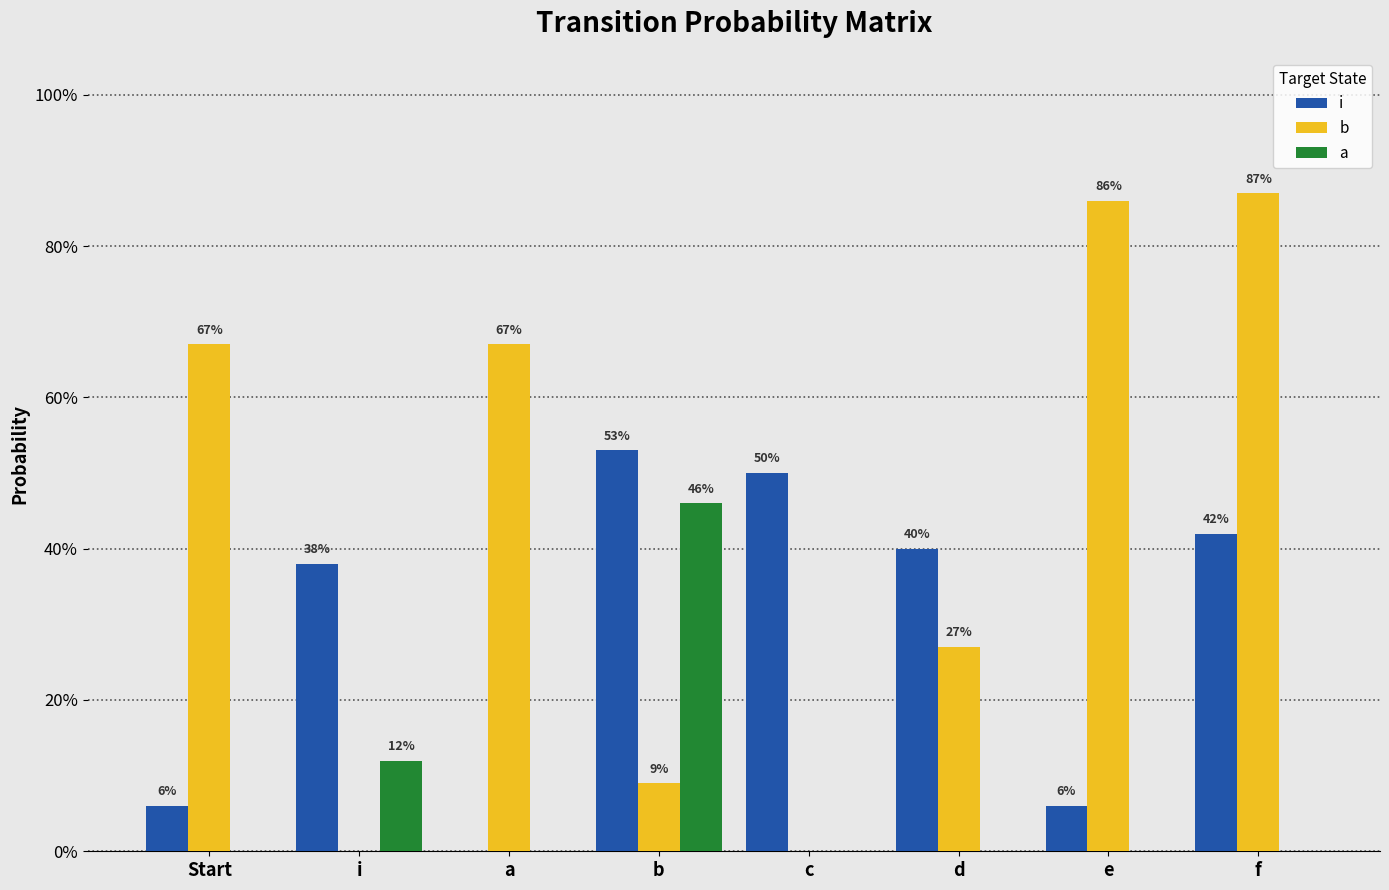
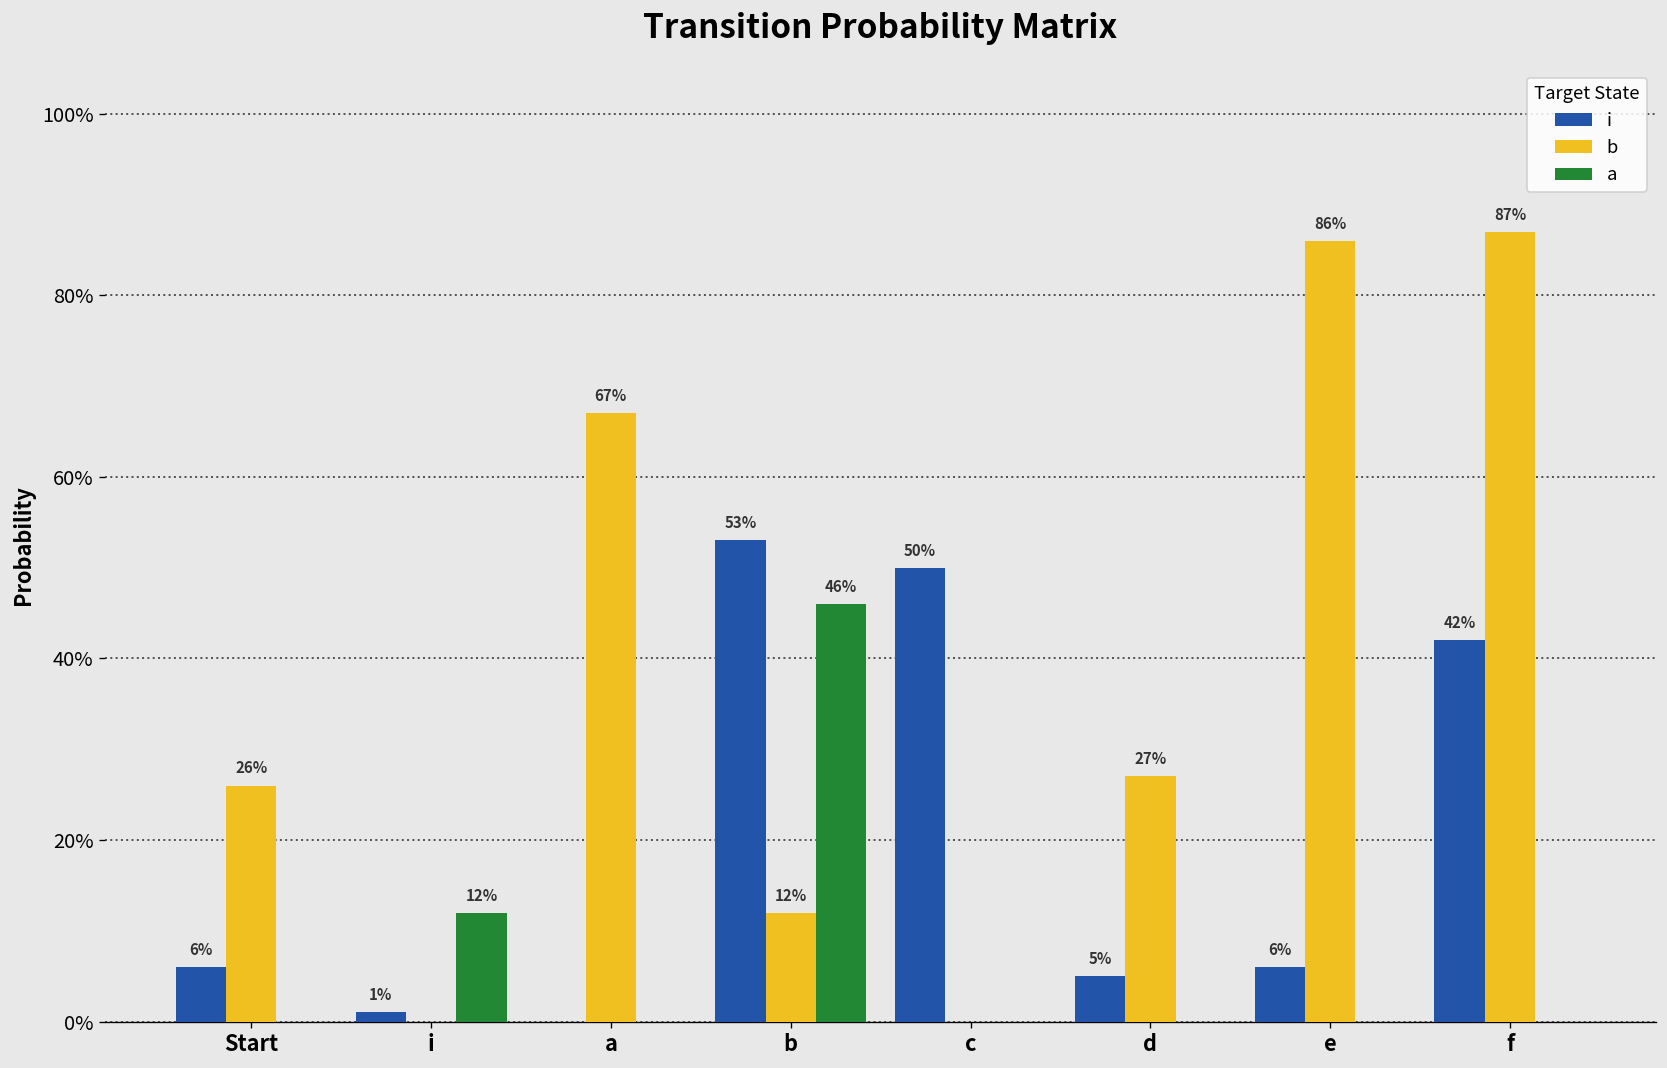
b, Start: 67% -> 26%
i, i: 38% -> 1%
b, b: 9% -> 12%
i, d: 40% -> 5%
